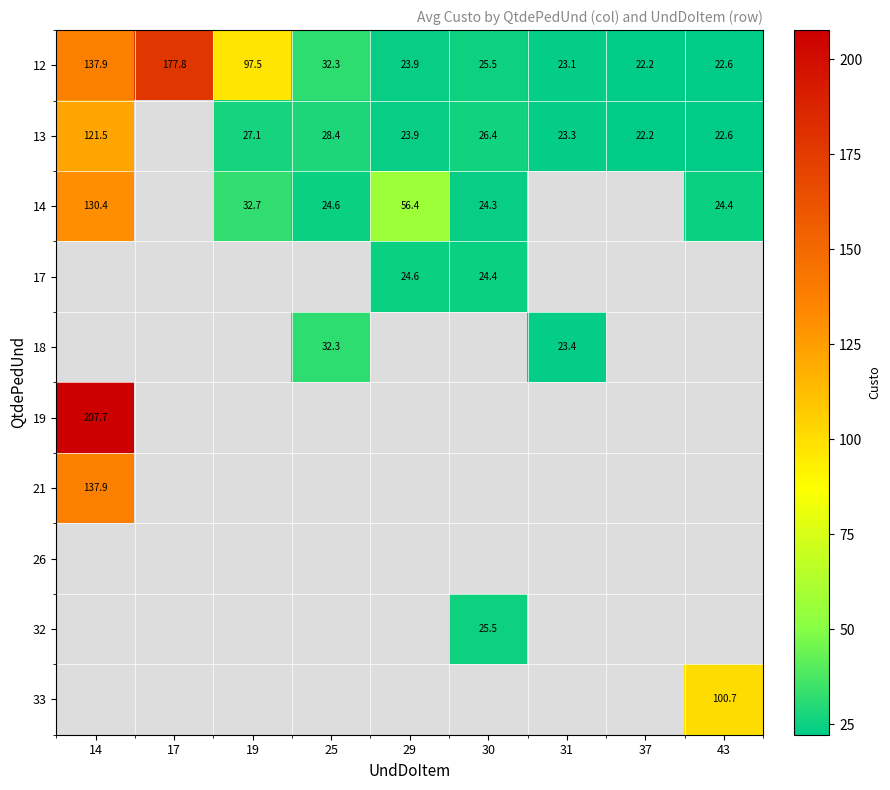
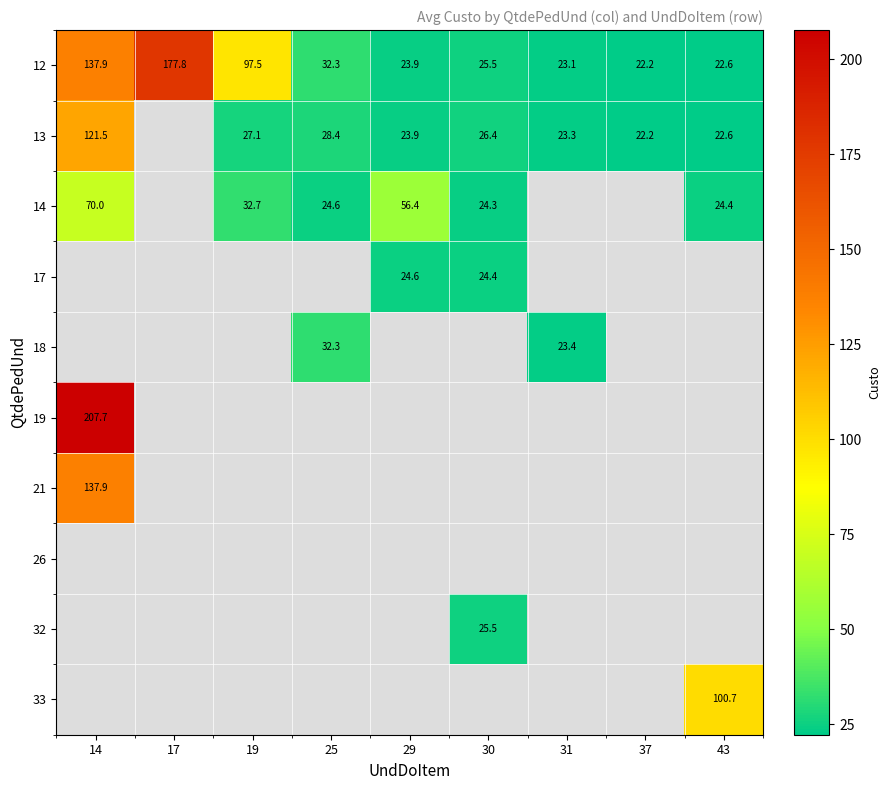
14, 14: 130.4 -> 70.0
